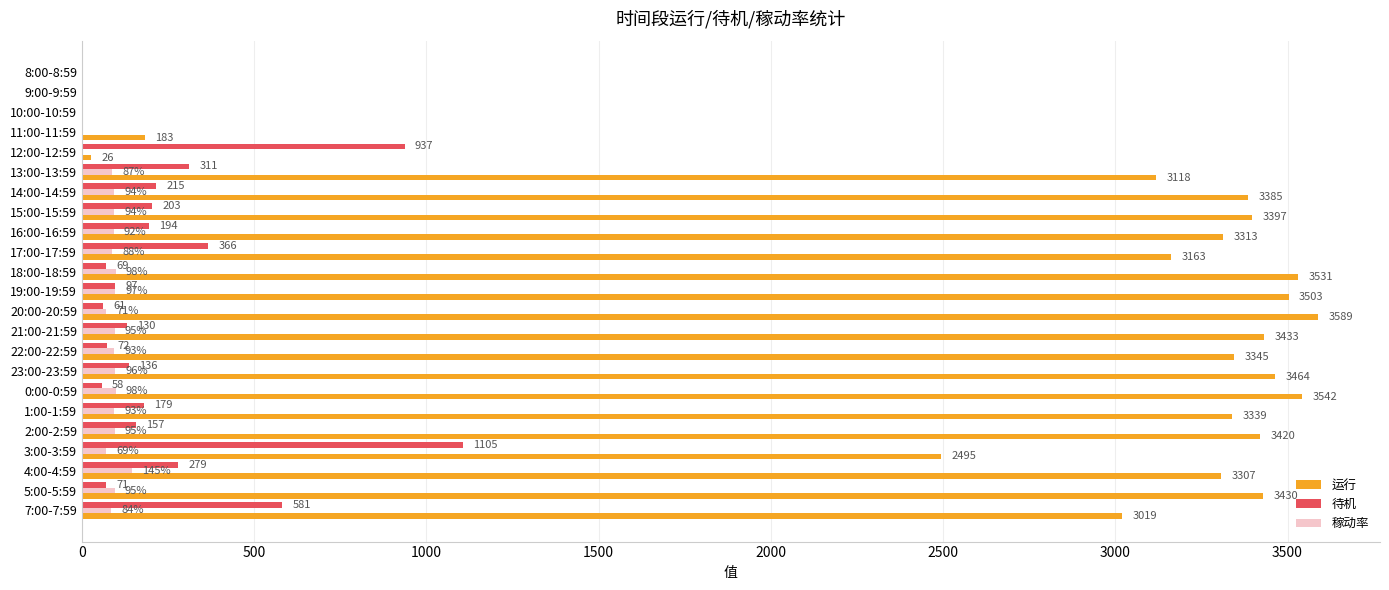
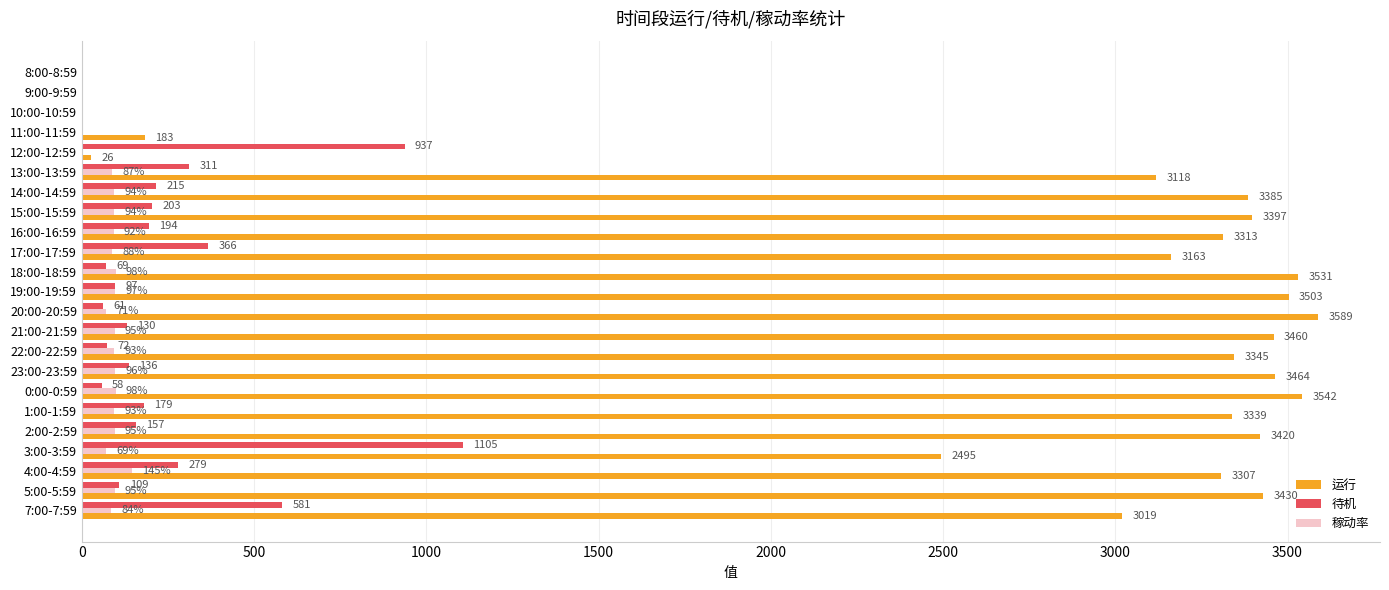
运行, 21:00-21:59: 3433 -> 3460
待机, 5:00-5:59: 71 -> 109
